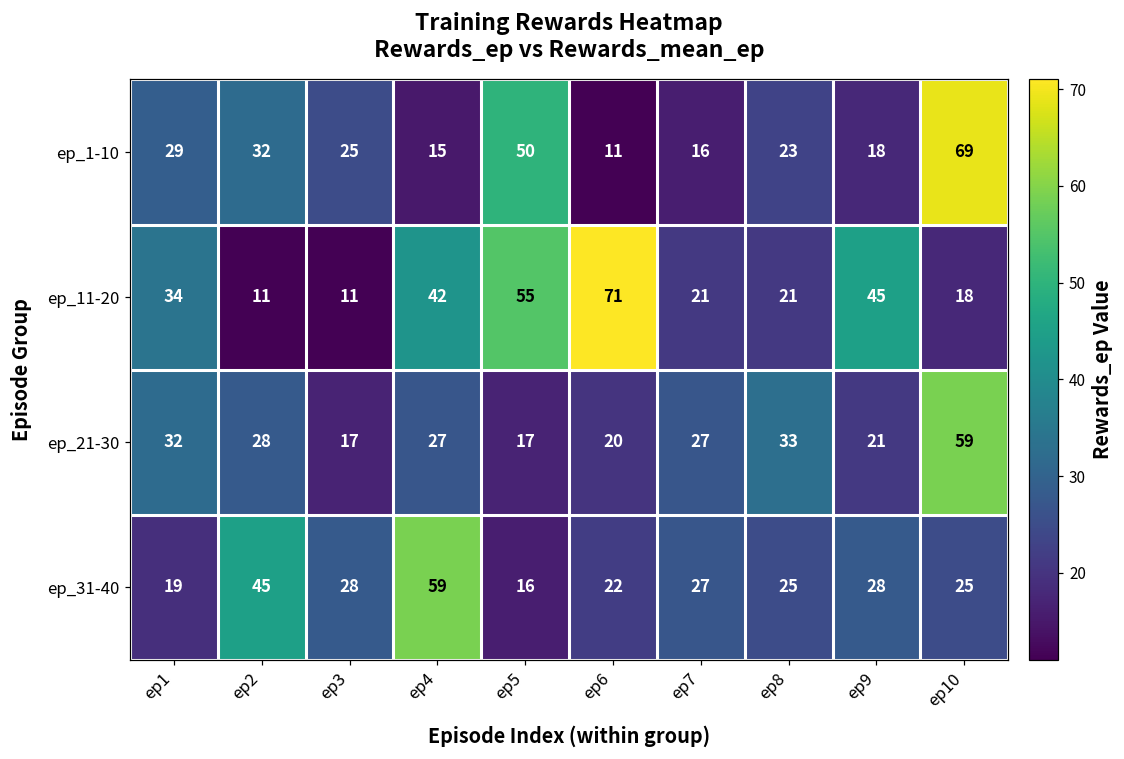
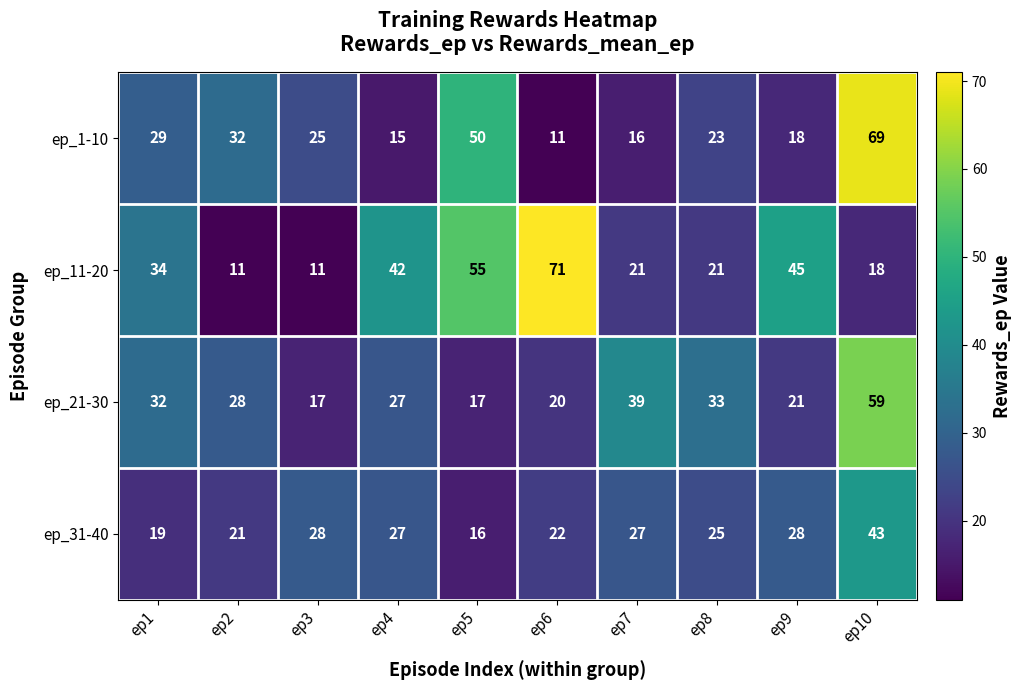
ep_21-30, ep7: 27 -> 39
ep_31-40, ep2: 45 -> 21
ep_31-40, ep4: 59 -> 27
ep_31-40, ep10: 25 -> 43
